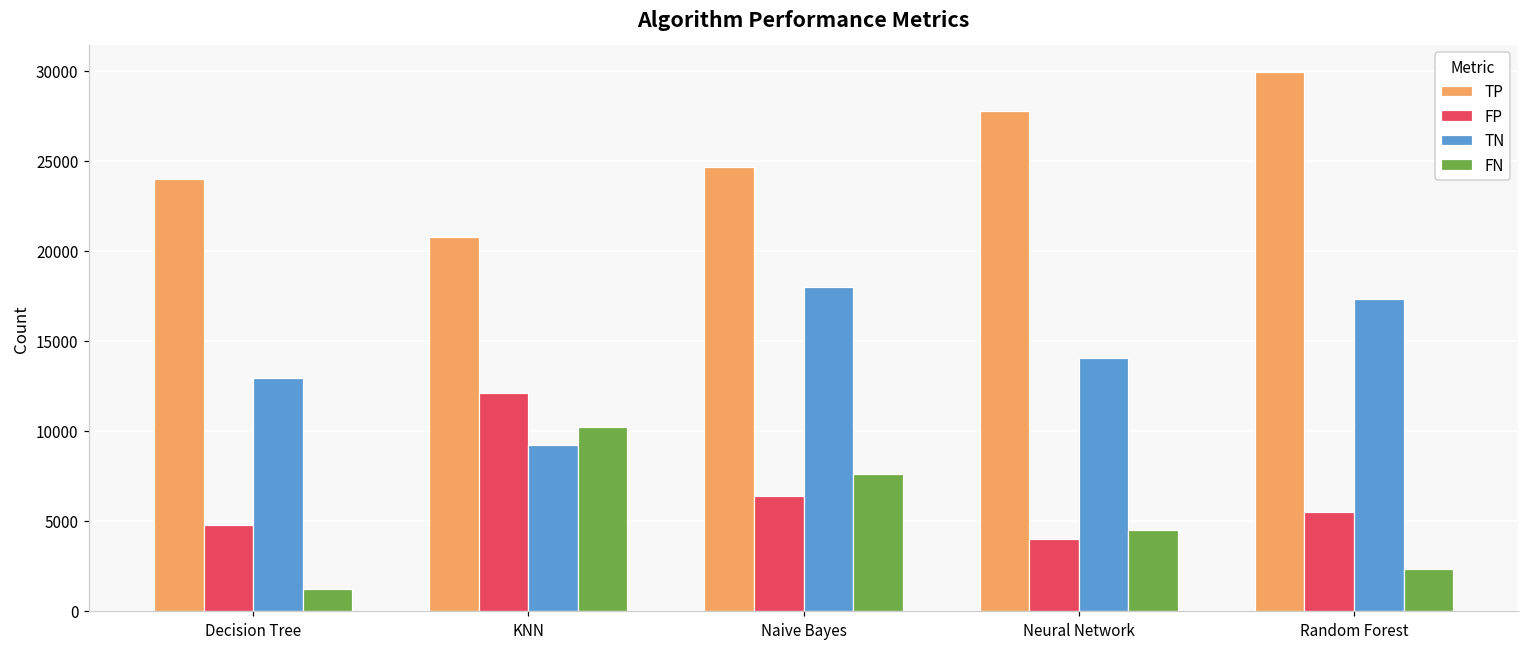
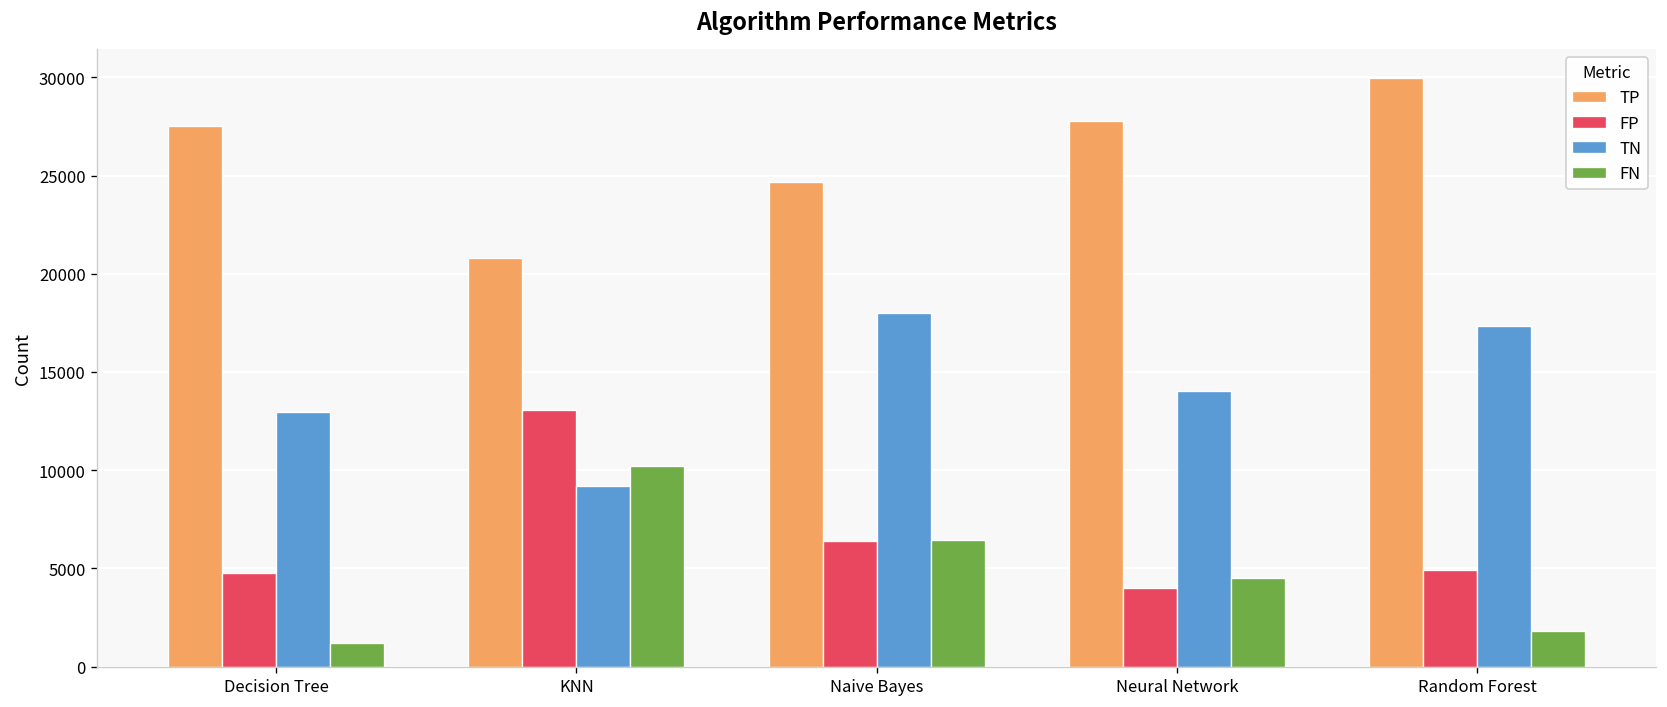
TP, Decision Tree: 24000 -> 27500
FP, KNN: 12100 -> 13000
FN, Naive Bayes: 7600 -> 6500
FP, Random Forest: 5500 -> 4900
FN, Random Forest: 2300 -> 1800
